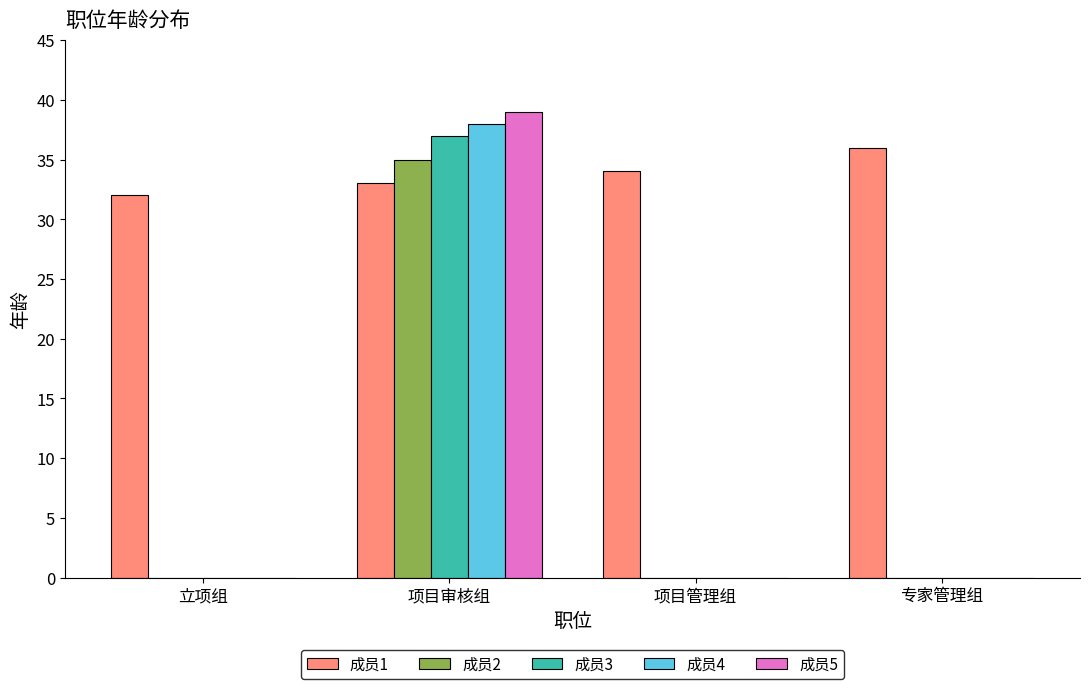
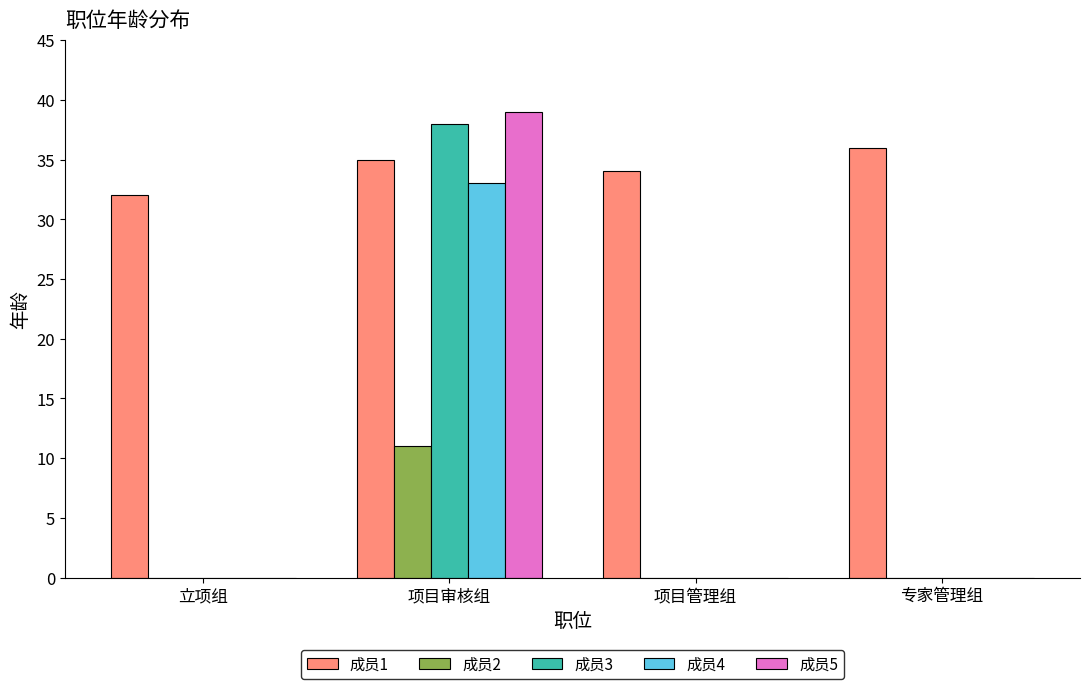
成员1, 项目审核组: 33 -> 35
成员2, 项目审核组: 35 -> 11
成员3, 项目审核组: 37 -> 38
成员4, 项目审核组: 38 -> 33
